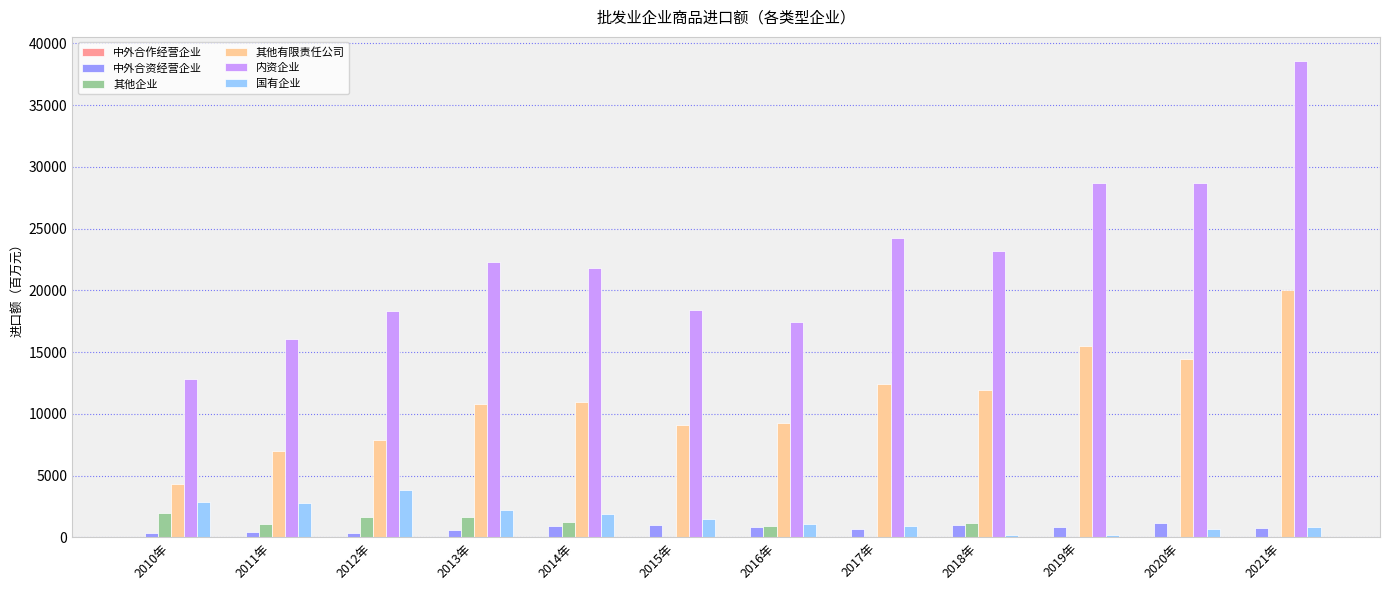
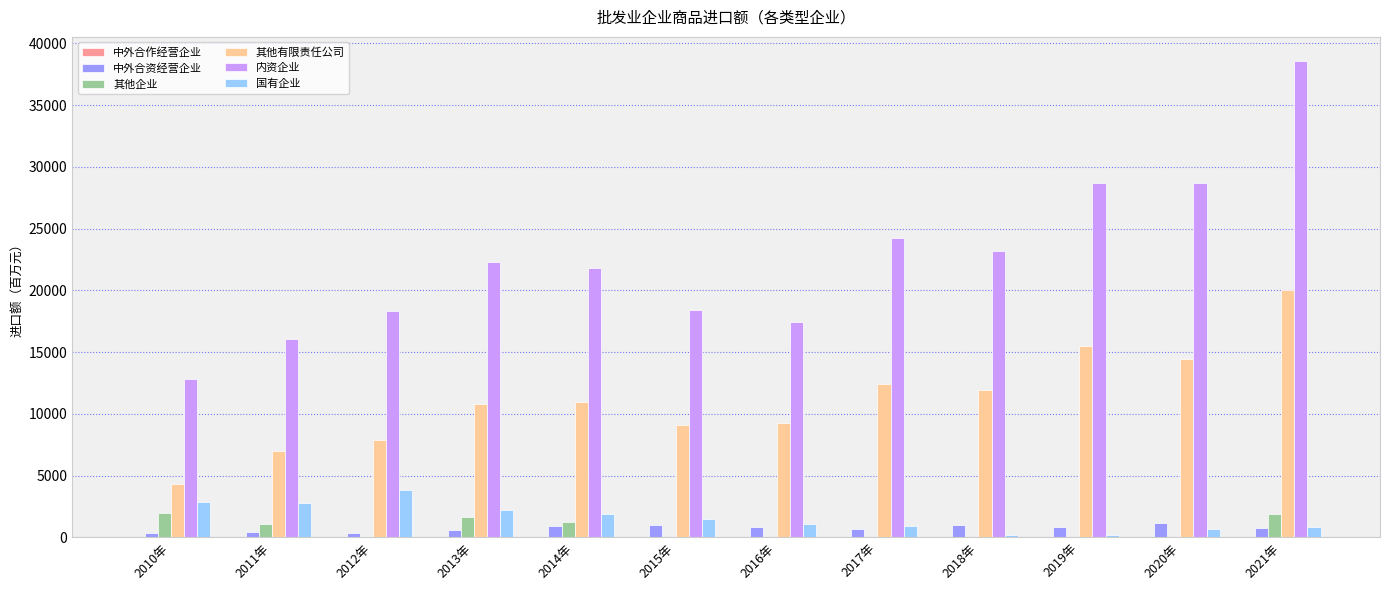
其他企业, 2012年: 1600 -> 100
其他企业, 2016年: 900 -> 0
其他企业, 2018年: 1200 -> 0
其他企业, 2021年: 0 -> 1900
